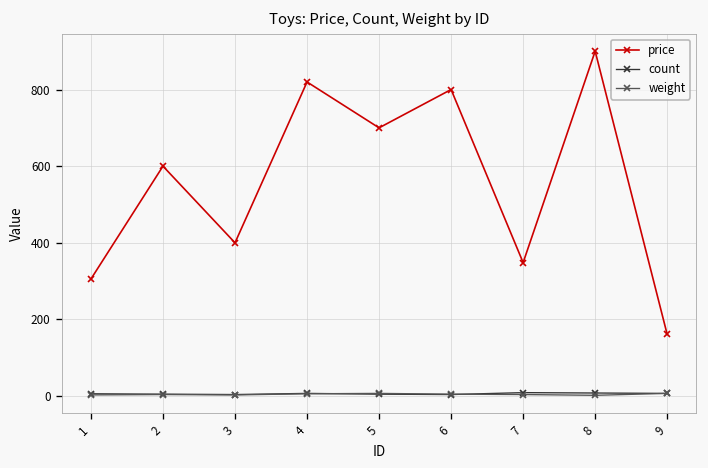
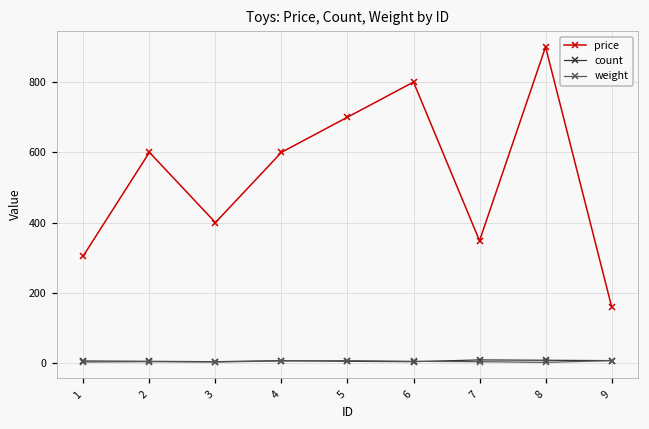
price, 4: 820 -> 600
